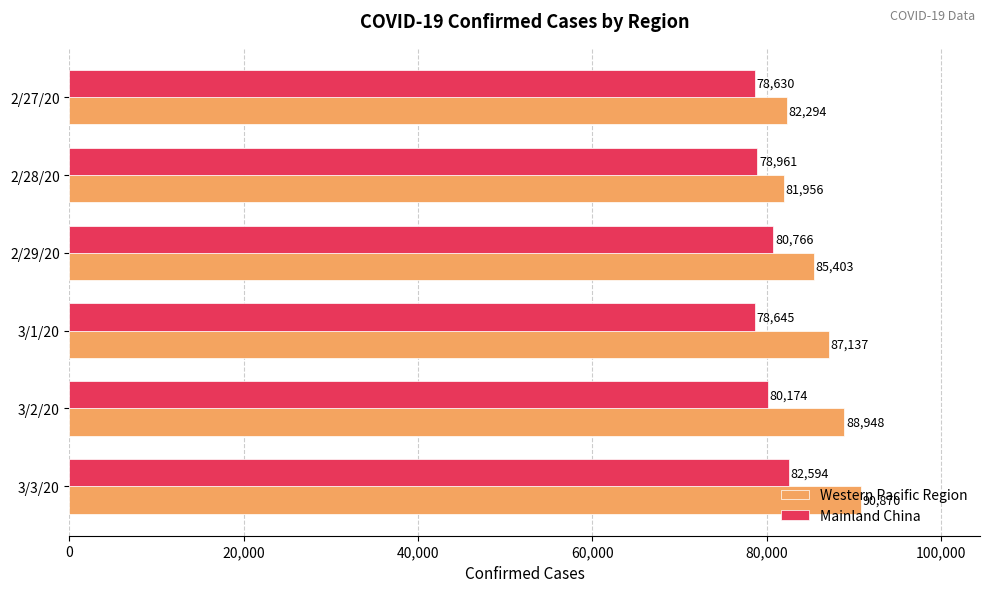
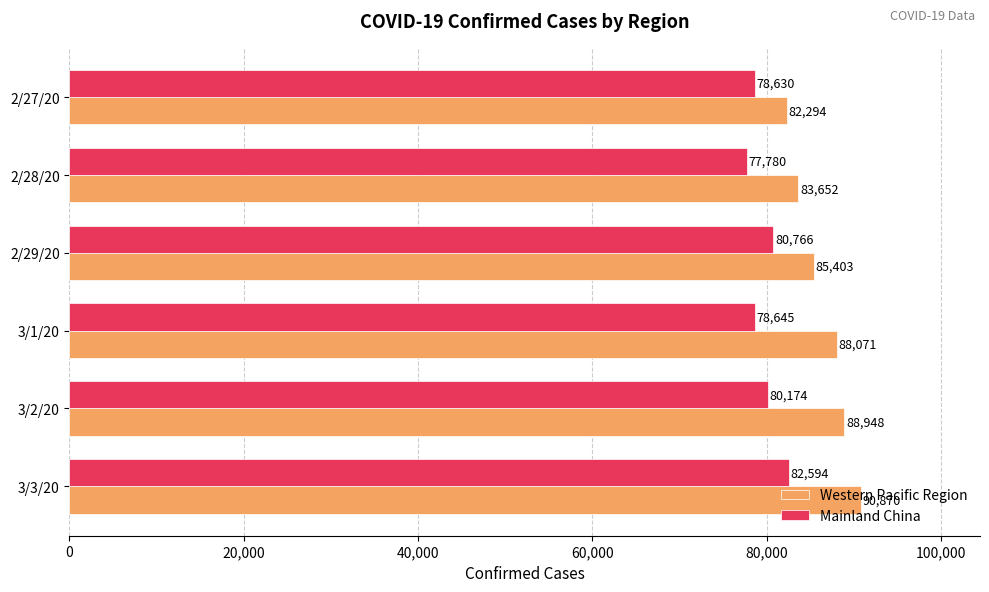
Mainland China, 2/28/20: 78,961 -> 77,780
Western Pacific Region, 2/28/20: 81,956 -> 83,652
Western Pacific Region, 3/1/20: 87,137 -> 88,071
